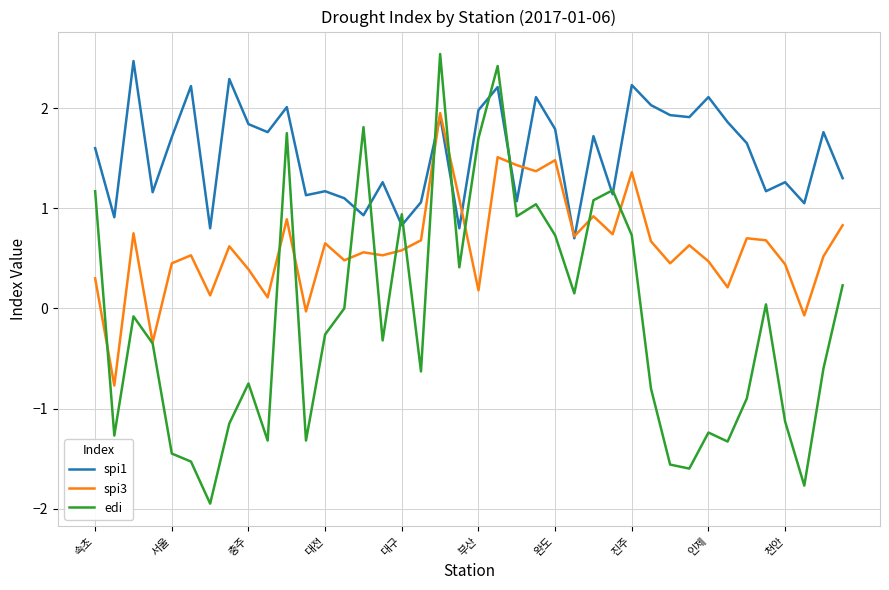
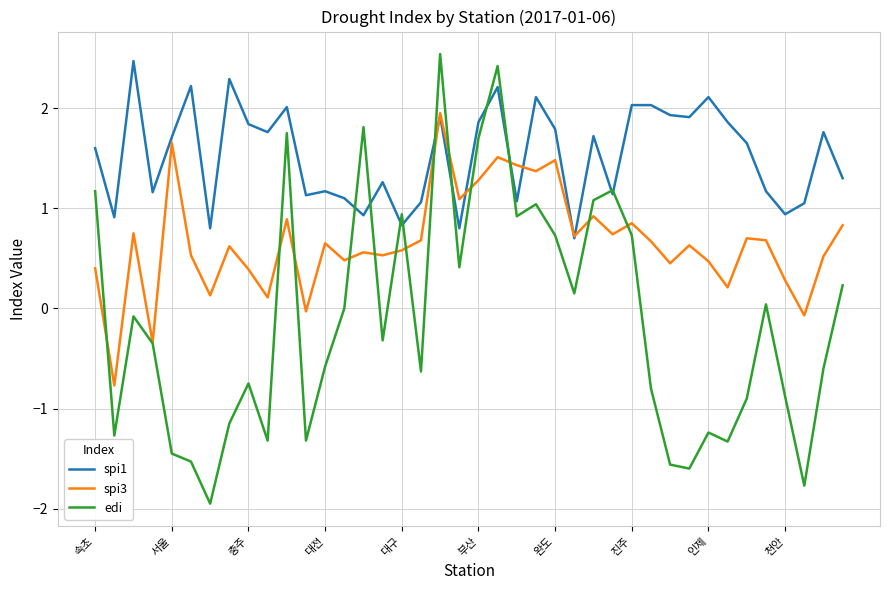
spi3, 속초: 0.3 -> 0.4
spi3, 서울: 0.45 -> 1.65
edi, 대전: -0.26 -> -0.58
spi1, 부산: 1.98 -> 1.86
spi3, 부산: 0.18 -> 1.28
spi1, 진주: 2.23 -> 2.03
spi3, 진주: 1.36 -> 0.85
spi1, 천안: 1.26 -> 0.94
spi3, 천안: 0.44 -> 0.28
edi, 천안: -1.13 -> -0.88
